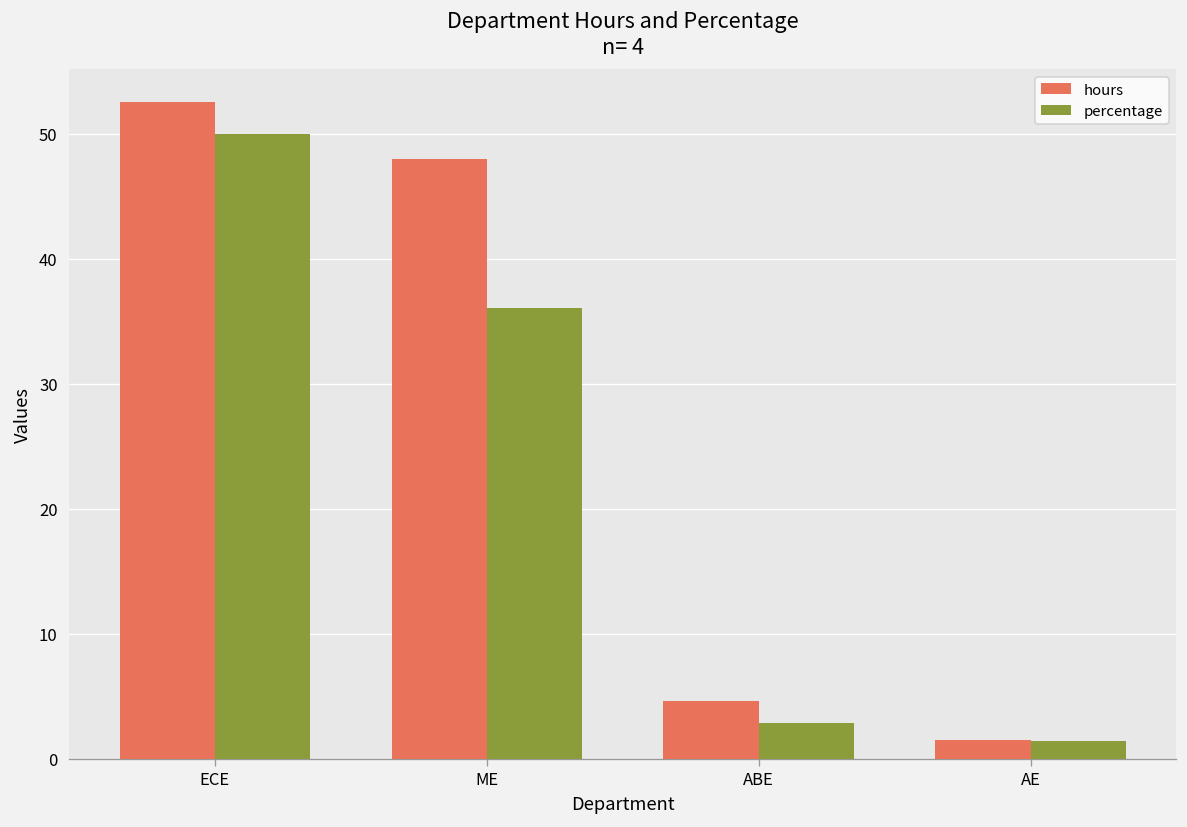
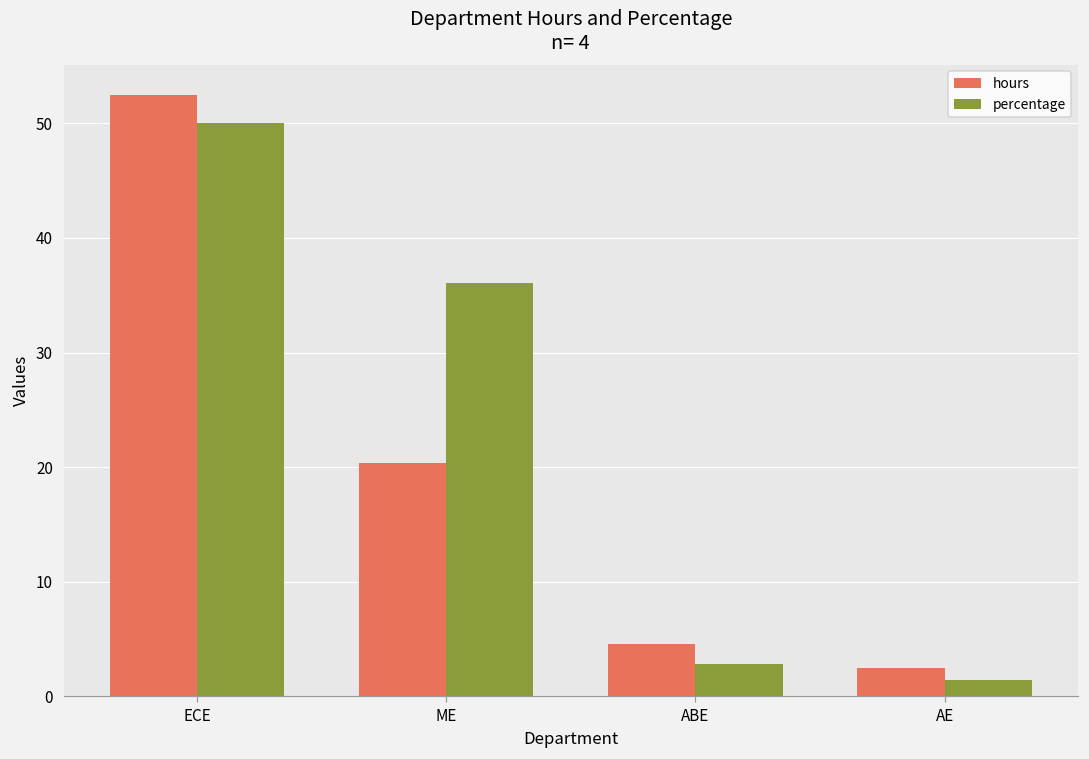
hours, ME: 48.0 -> 20.4
hours, AE: 1.5 -> 2.5
